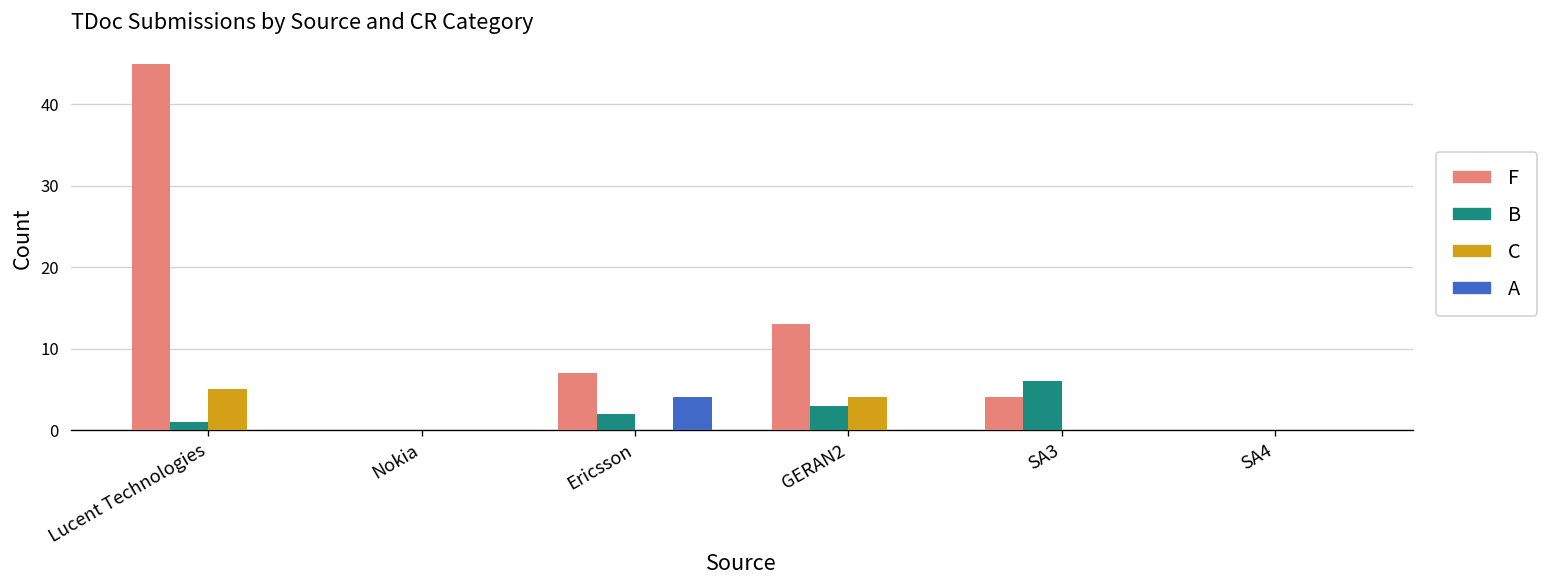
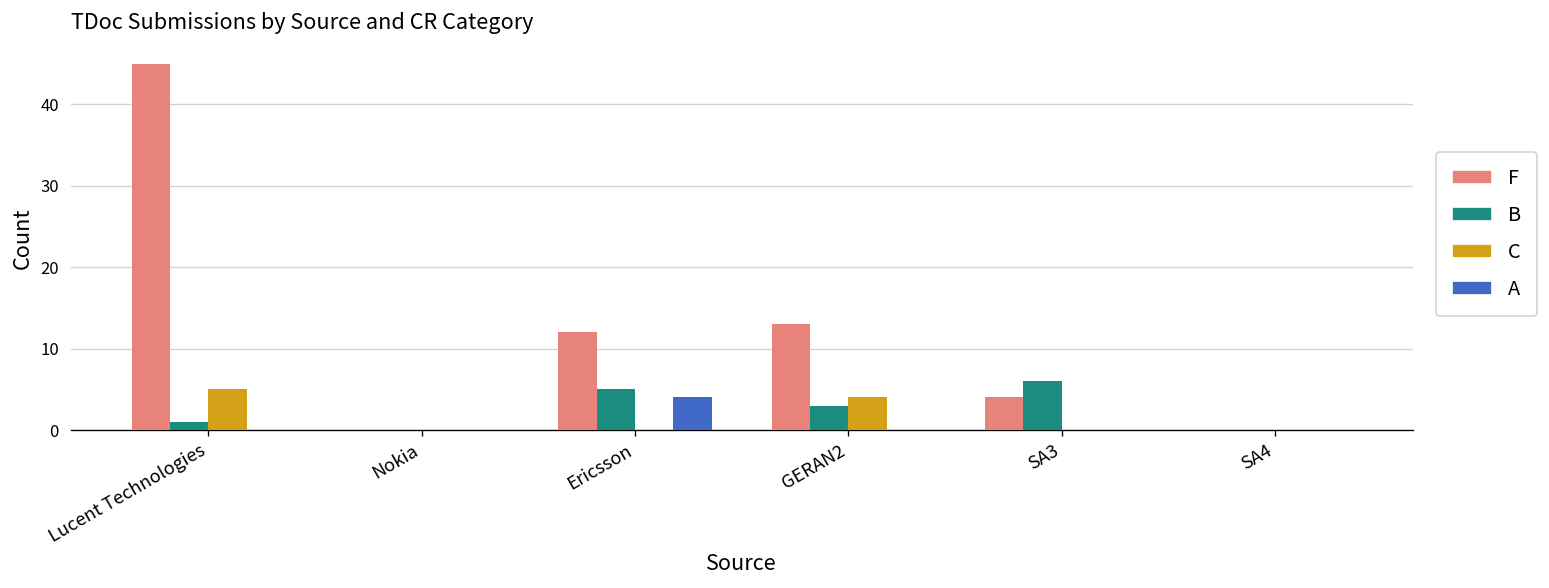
F, Ericsson: 7 -> 12
B, Ericsson: 2 -> 5
